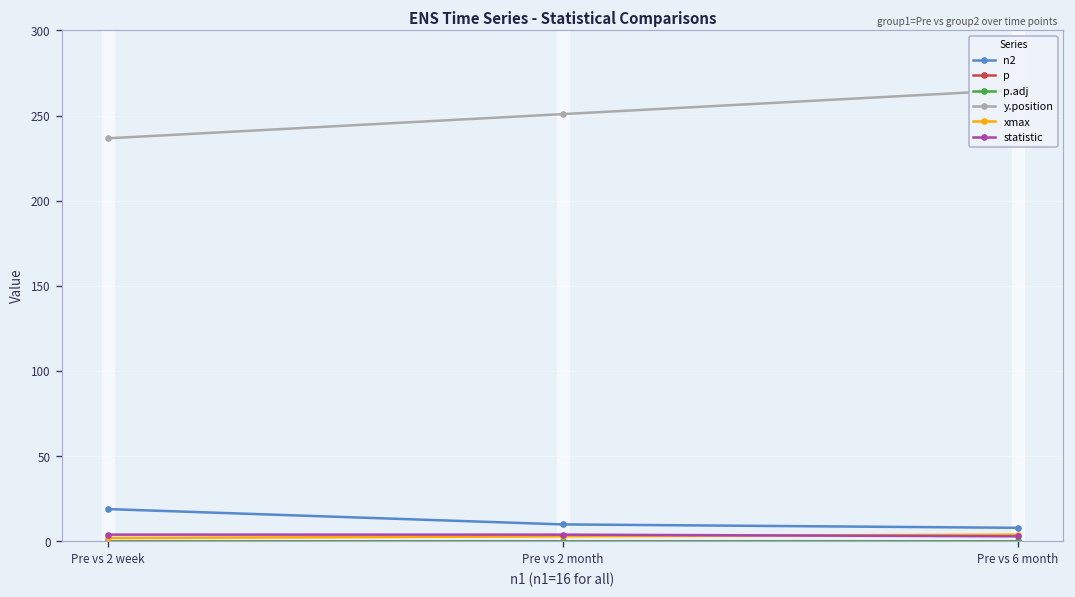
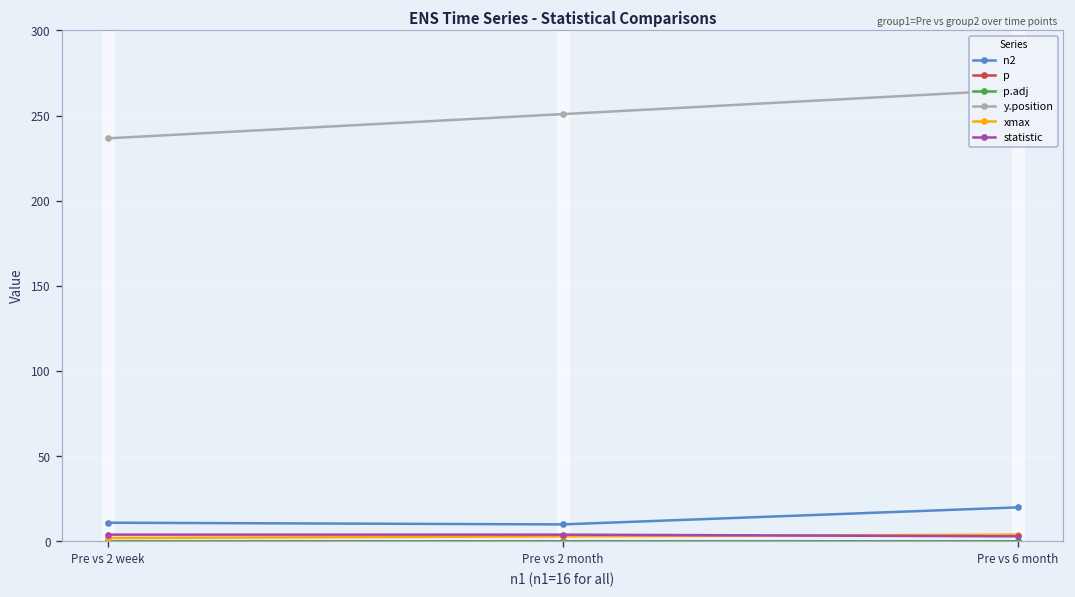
n2, Pre vs 2 week: 19 -> 11
n2, Pre vs 6 month: 8 -> 20
